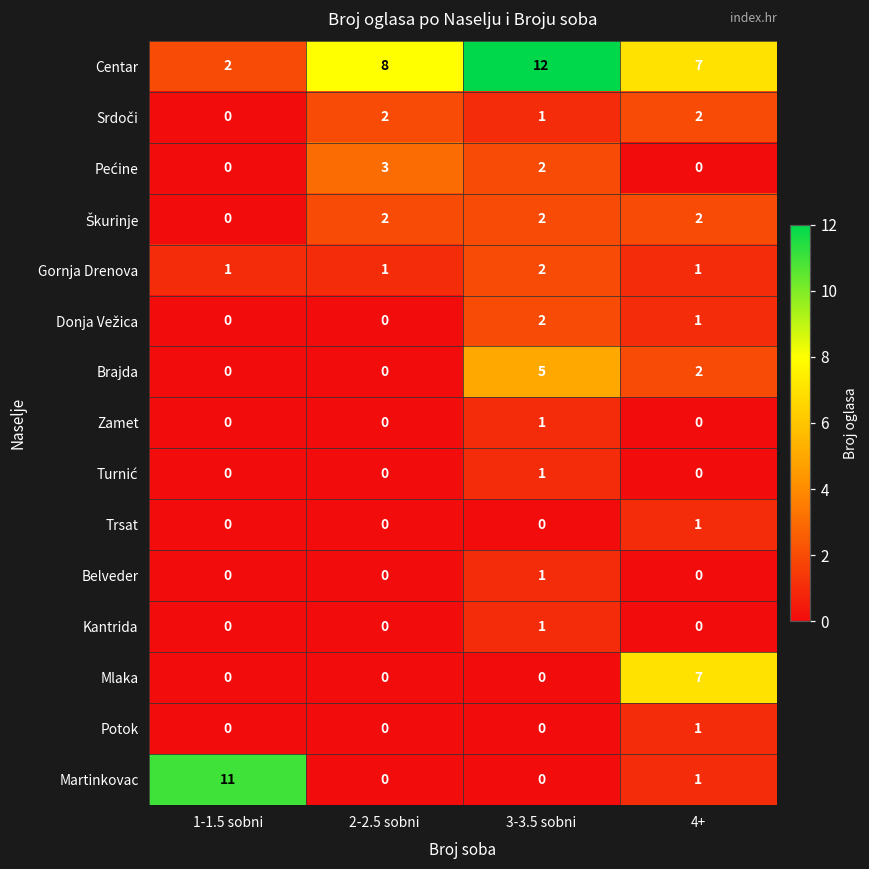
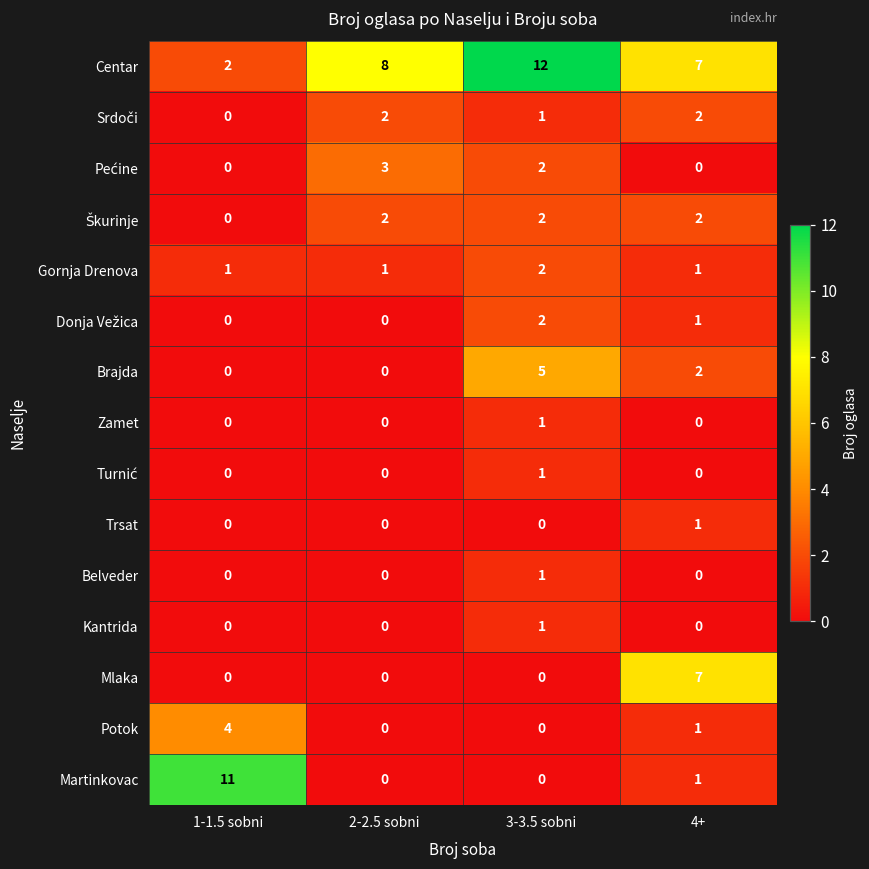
Potok, 1-1.5 sobni: 0 -> 4
